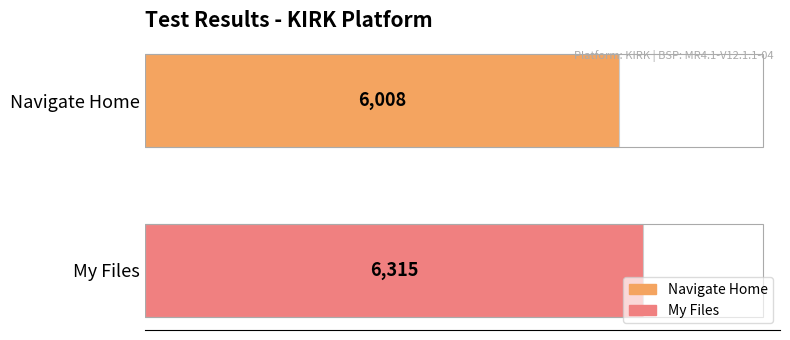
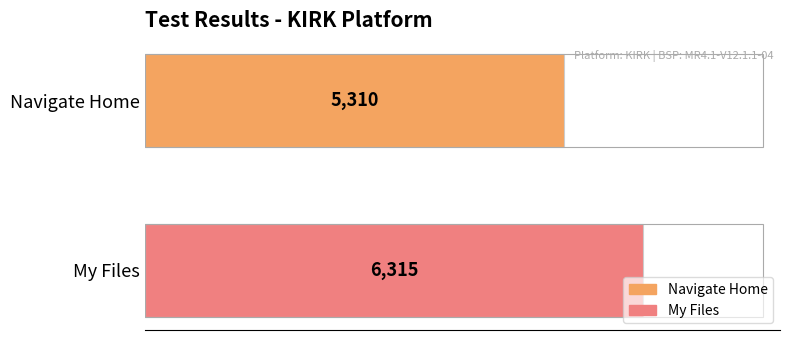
Navigate Home: 6,008 -> 5,310
